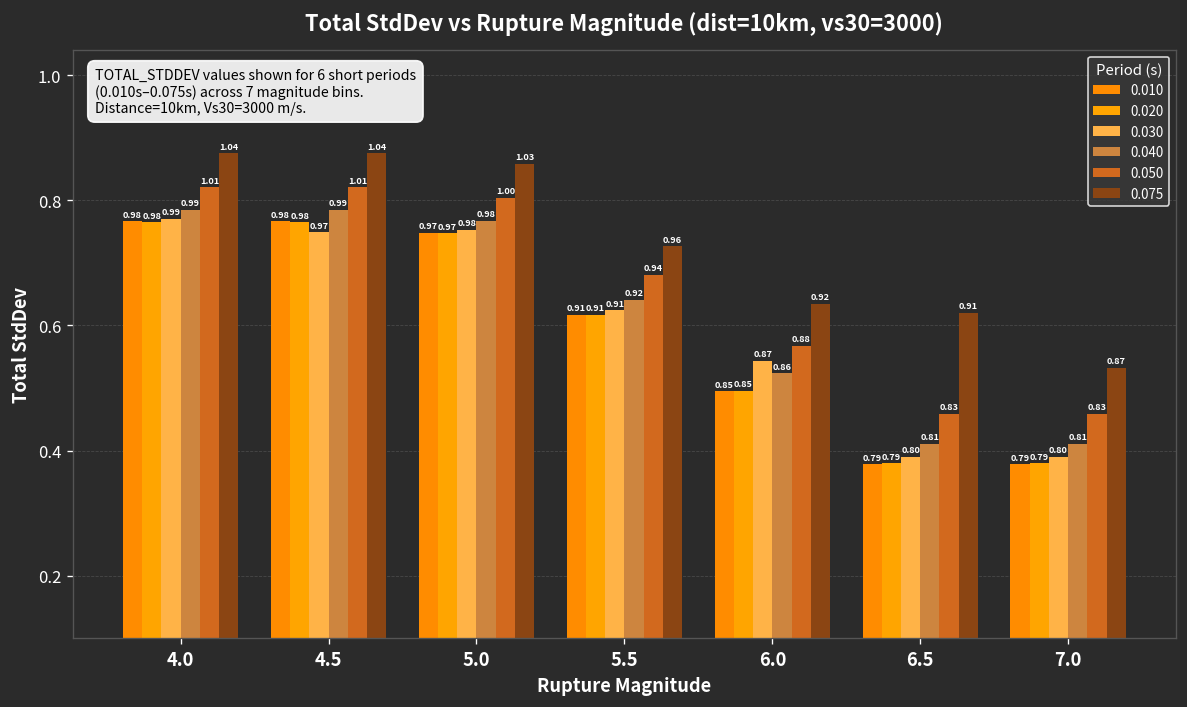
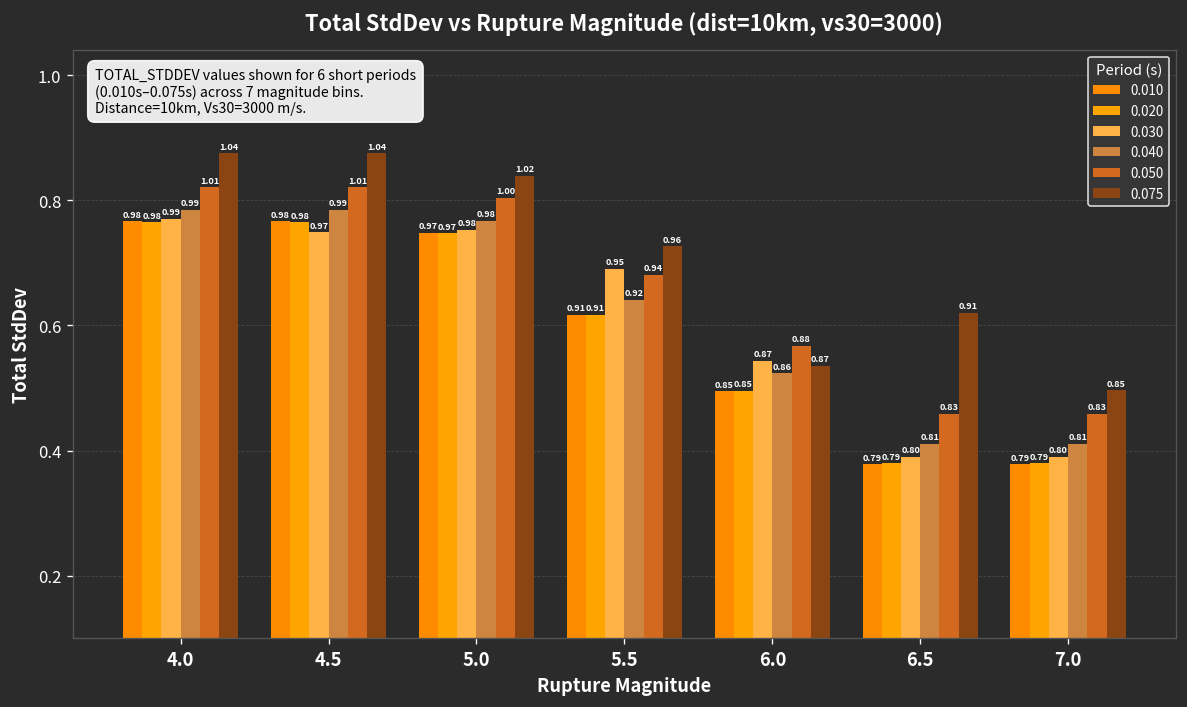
0.075, 5.0: 1.03 -> 1.02
0.030, 5.5: 0.91 -> 0.95
0.075, 6.0: 0.92 -> 0.87
0.075, 7.0: 0.87 -> 0.85
